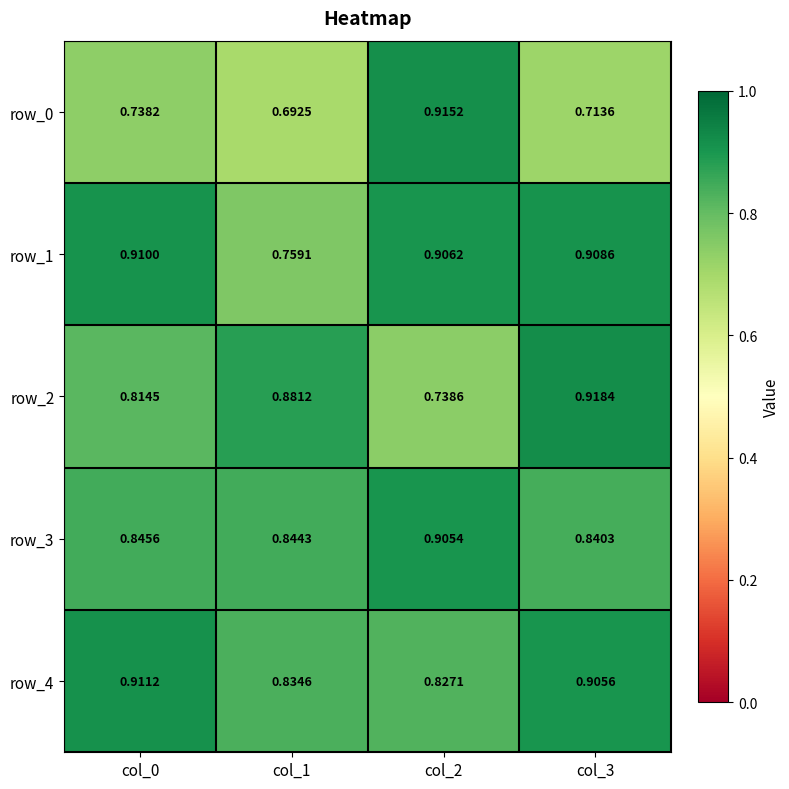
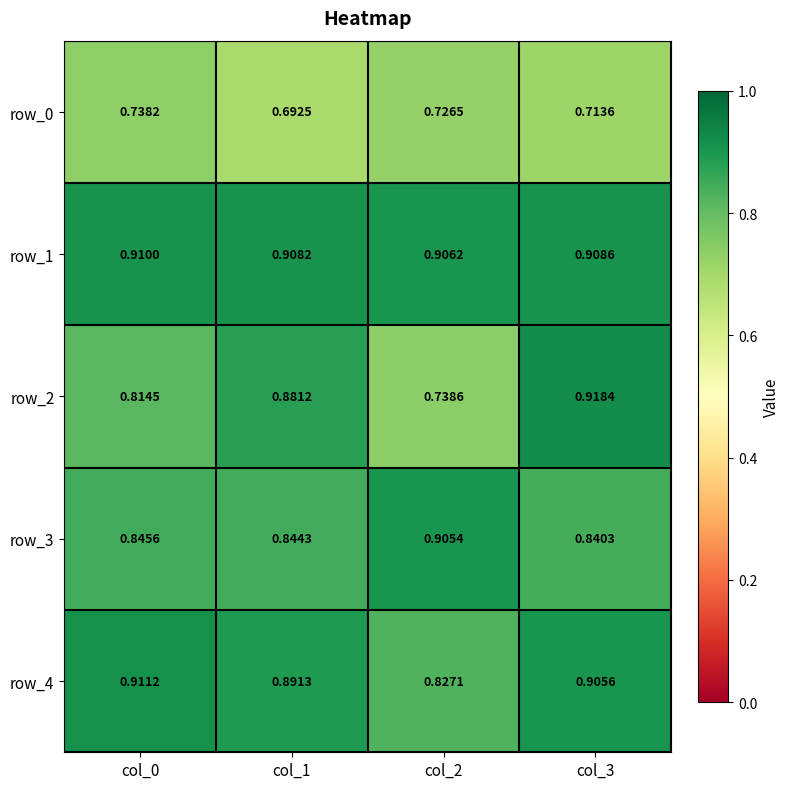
row_0, col_2: 0.9152 -> 0.7265
row_1, col_1: 0.7591 -> 0.9082
row_4, col_1: 0.8346 -> 0.8913
